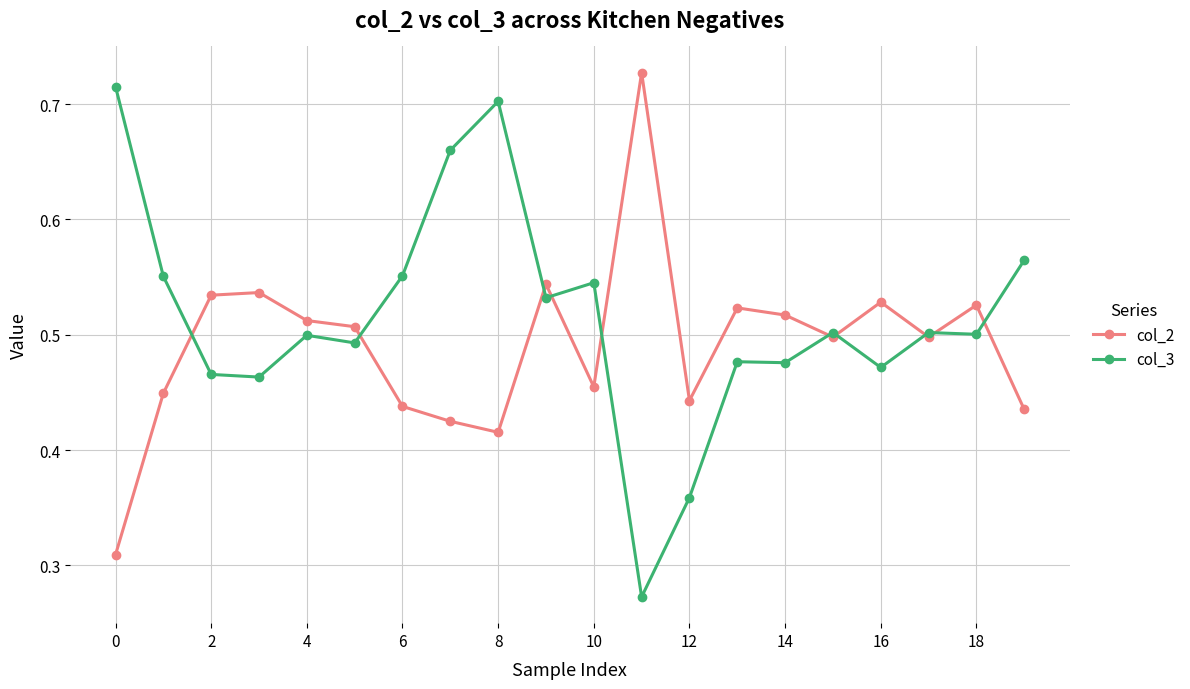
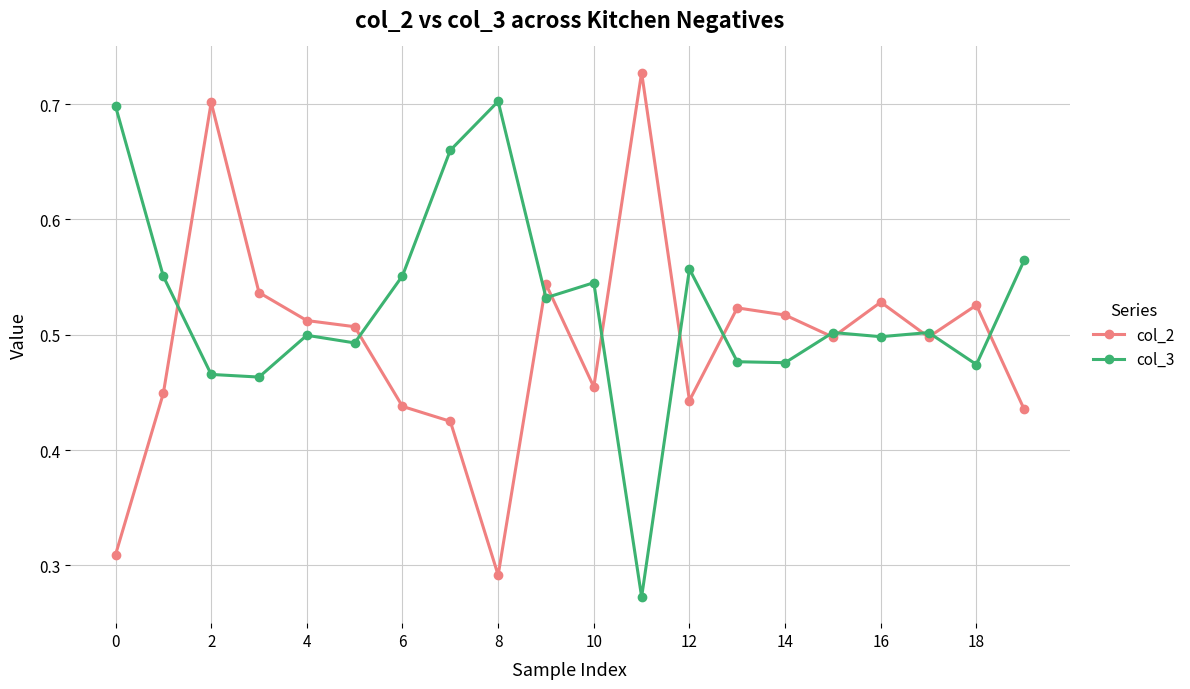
col_3, 0: 0.715 -> 0.698
col_2, 2: 0.534 -> 0.701
col_2, 8: 0.415 -> 0.292
col_3, 12: 0.359 -> 0.557
col_3, 16: 0.472 -> 0.498
col_3, 18: 0.500 -> 0.474
